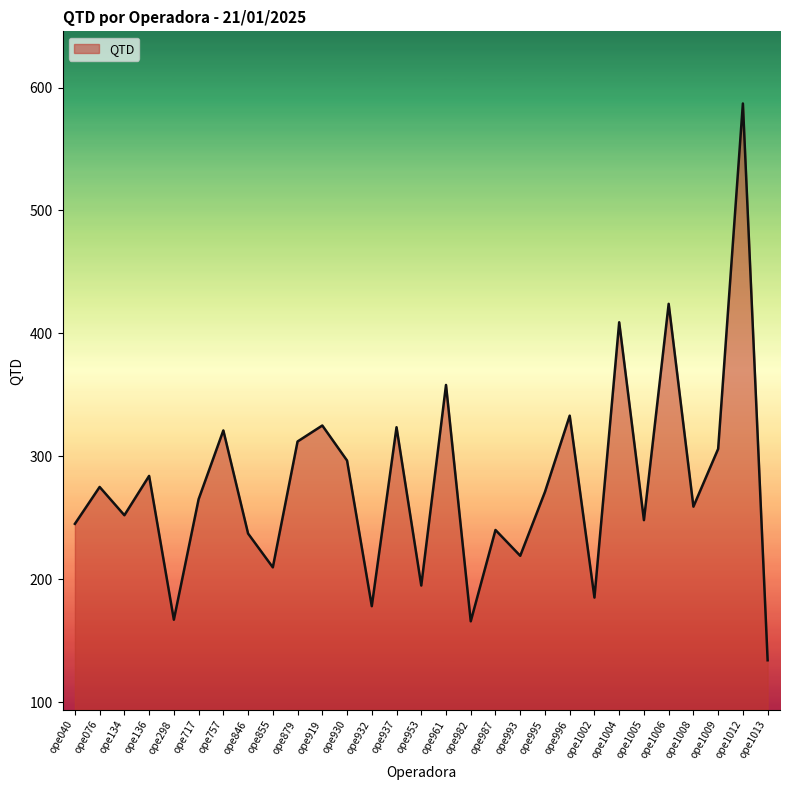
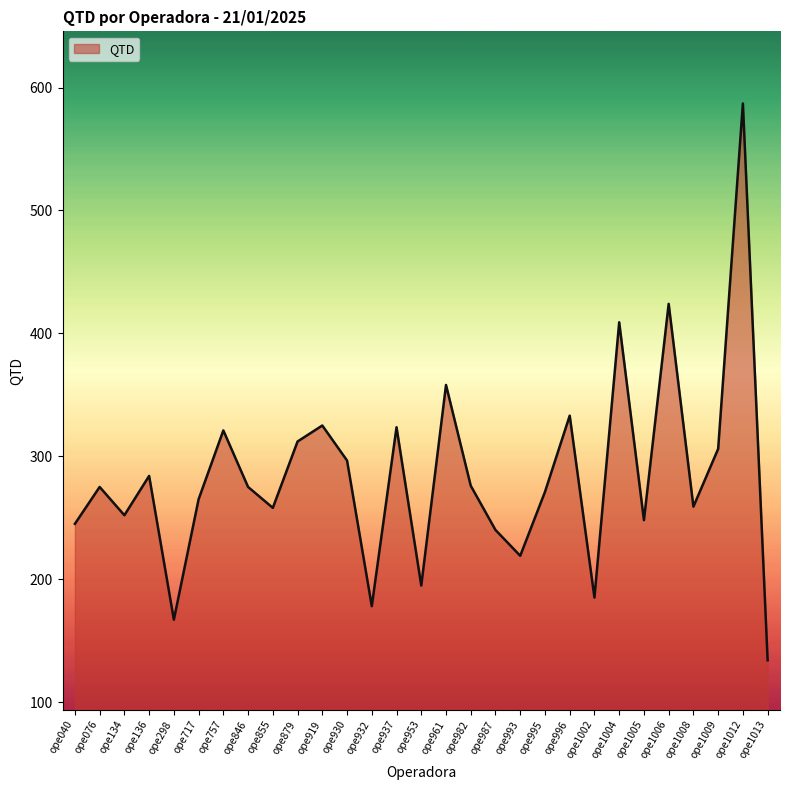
ope846: 237 -> 275
ope855: 210 -> 258
ope982: 166 -> 276
